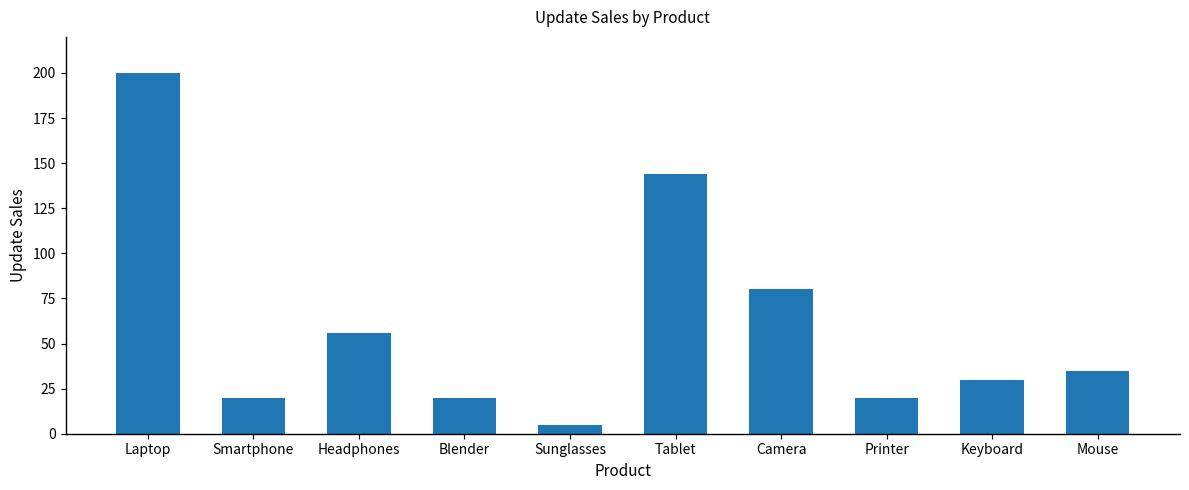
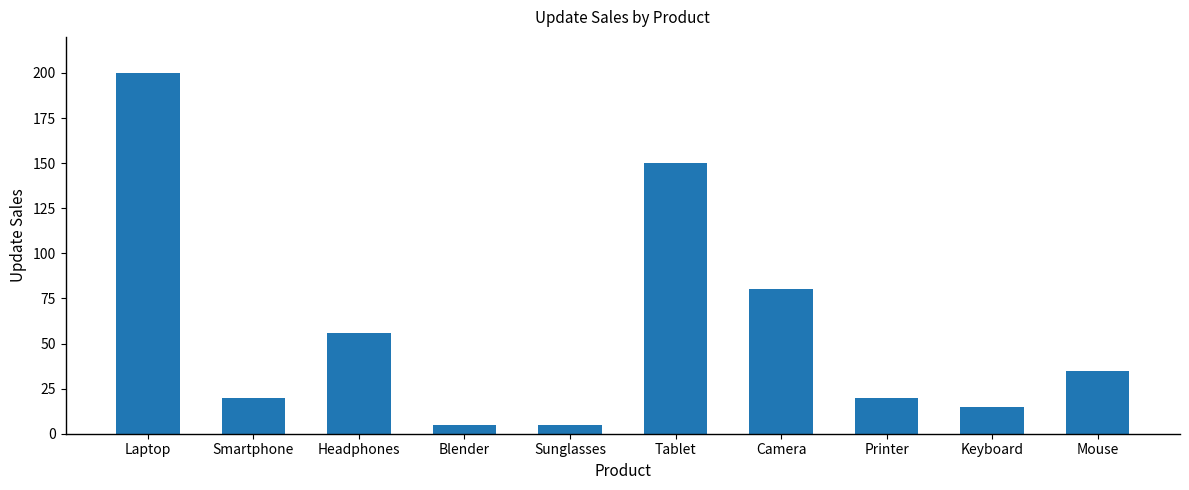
Blender: 20 -> 5
Tablet: 144 -> 150
Keyboard: 30 -> 15
